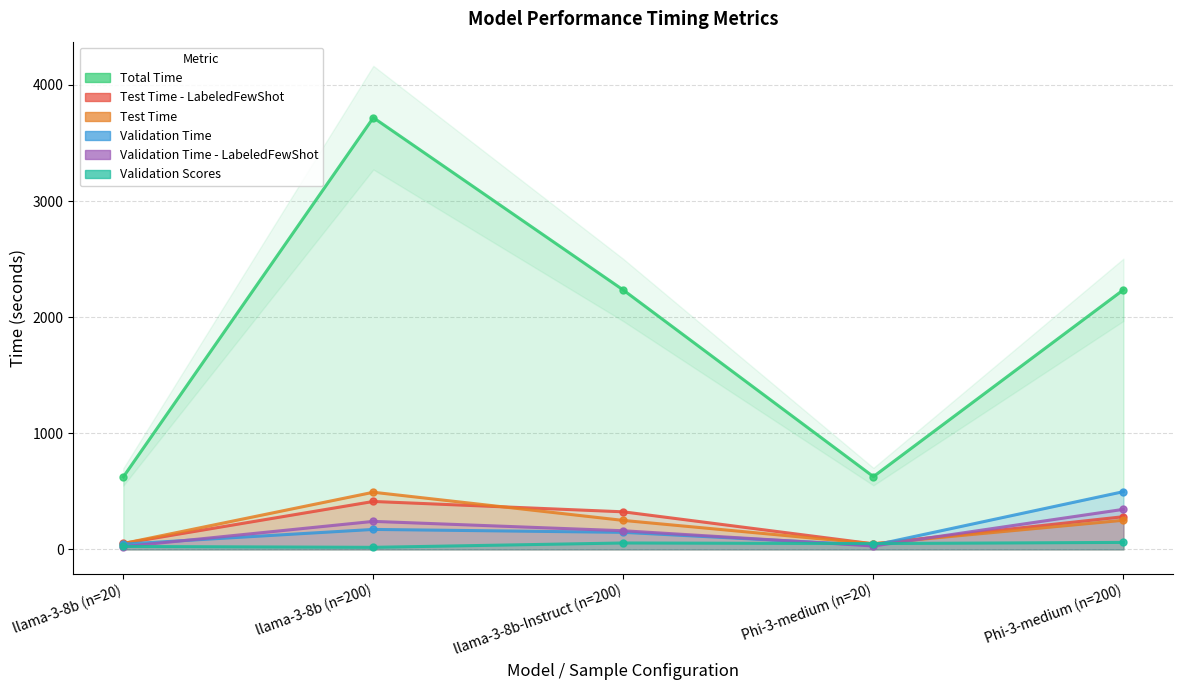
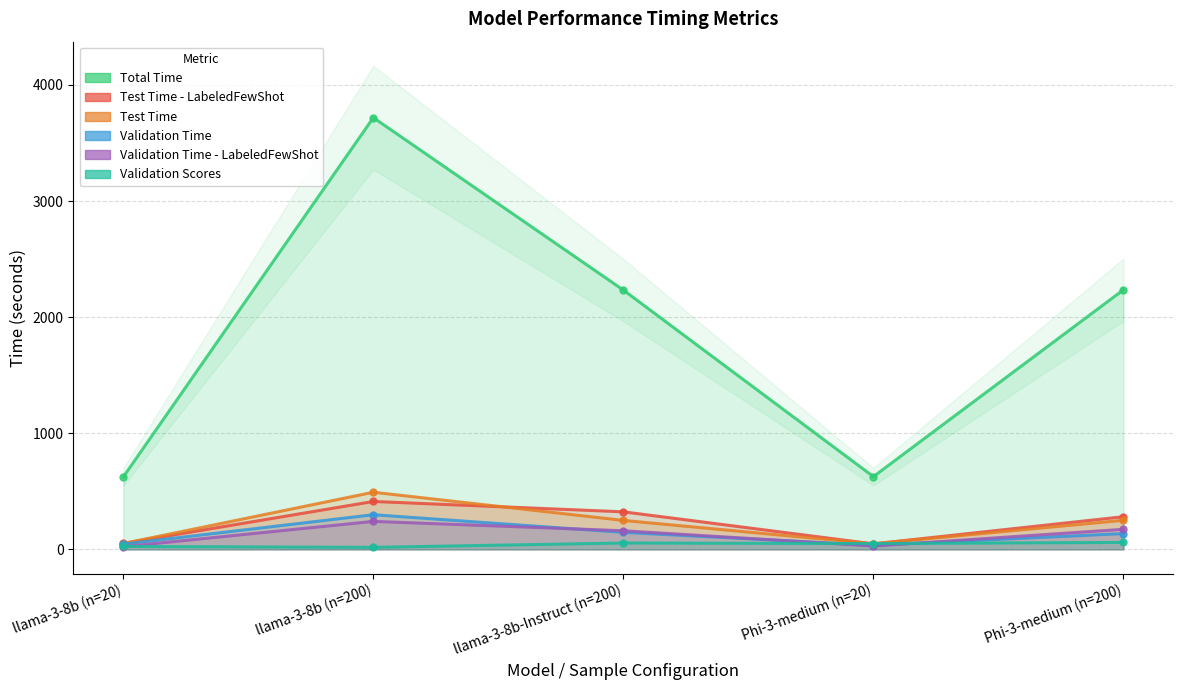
Validation Time, llama-3-8b (n=200): 170 -> 300
Validation Time, Phi-3-medium (n=200): 500 -> 140
Validation Time - LabeledFewShot, Phi-3-medium (n=200): 340 -> 170
